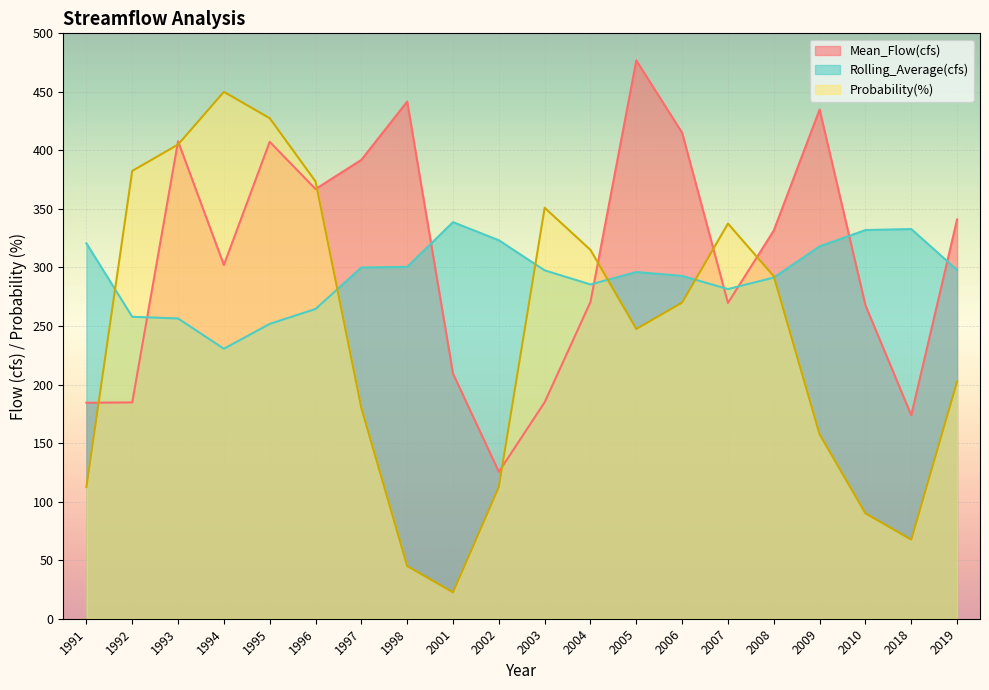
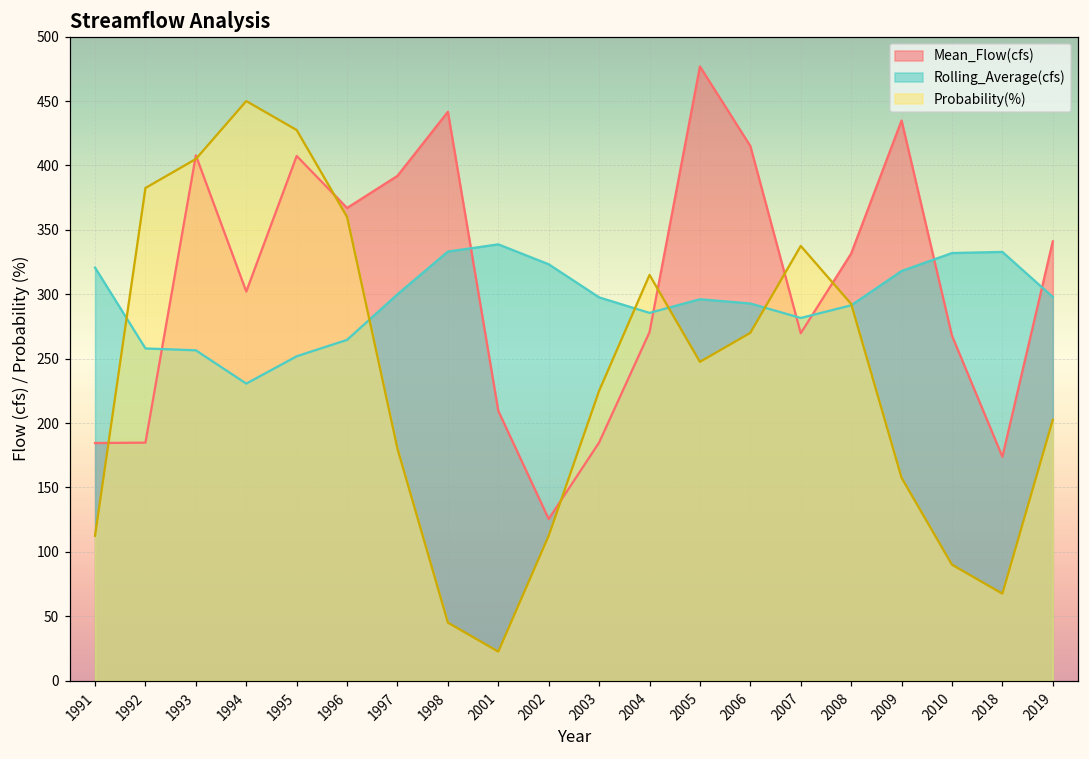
Probability(%), 1996: 374 -> 360
Rolling_Average(cfs), 1998: 301 -> 333
Probability(%), 2003: 351 -> 225
